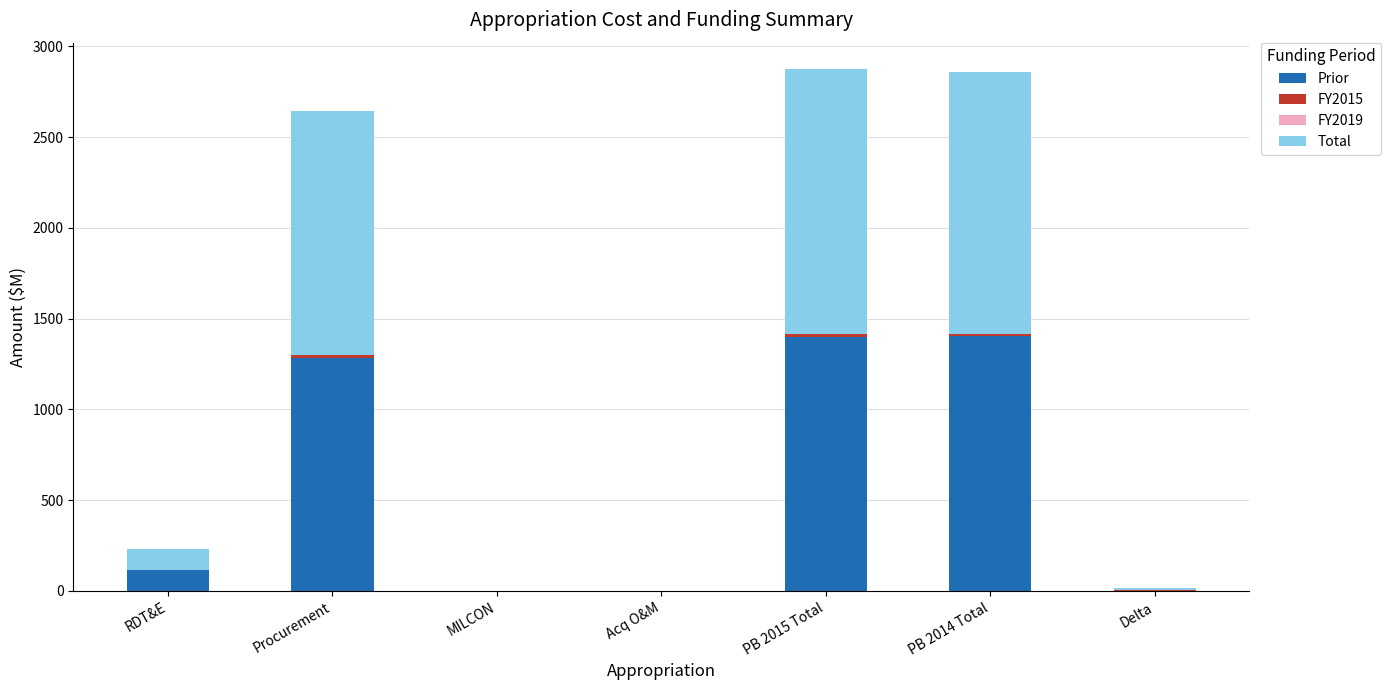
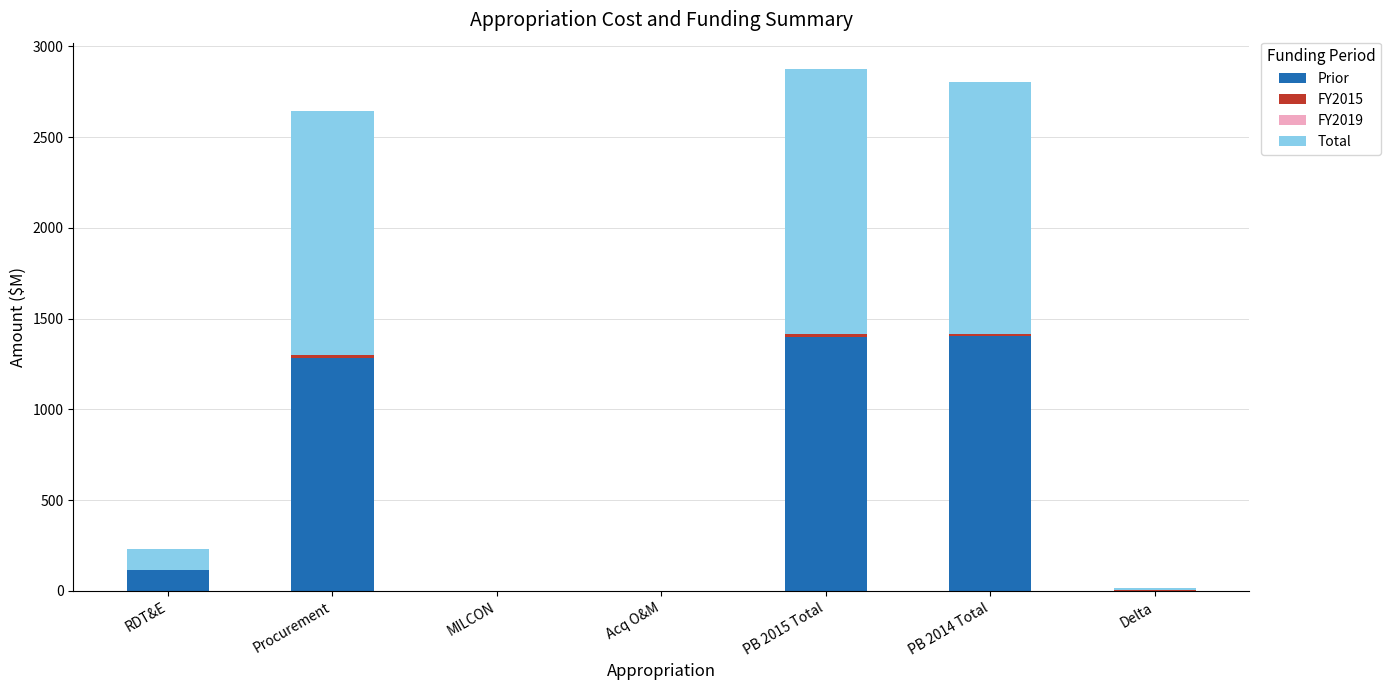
Total, PB 2014 Total: 1450 -> 1390
